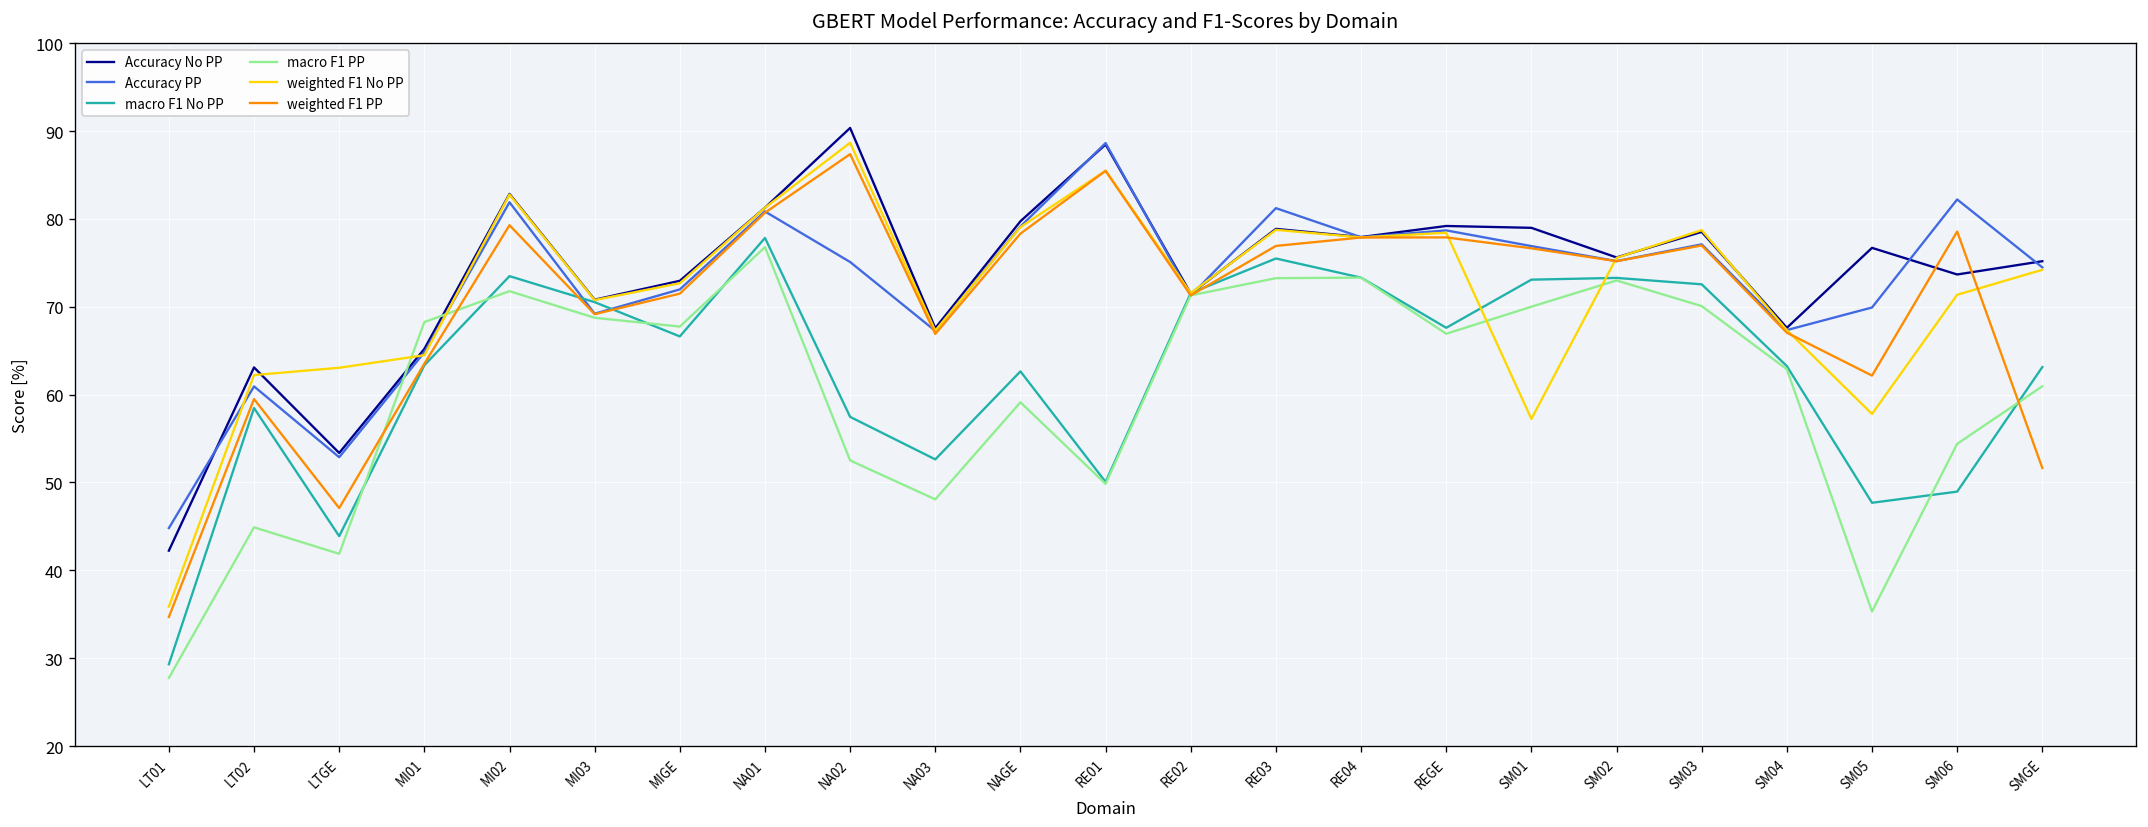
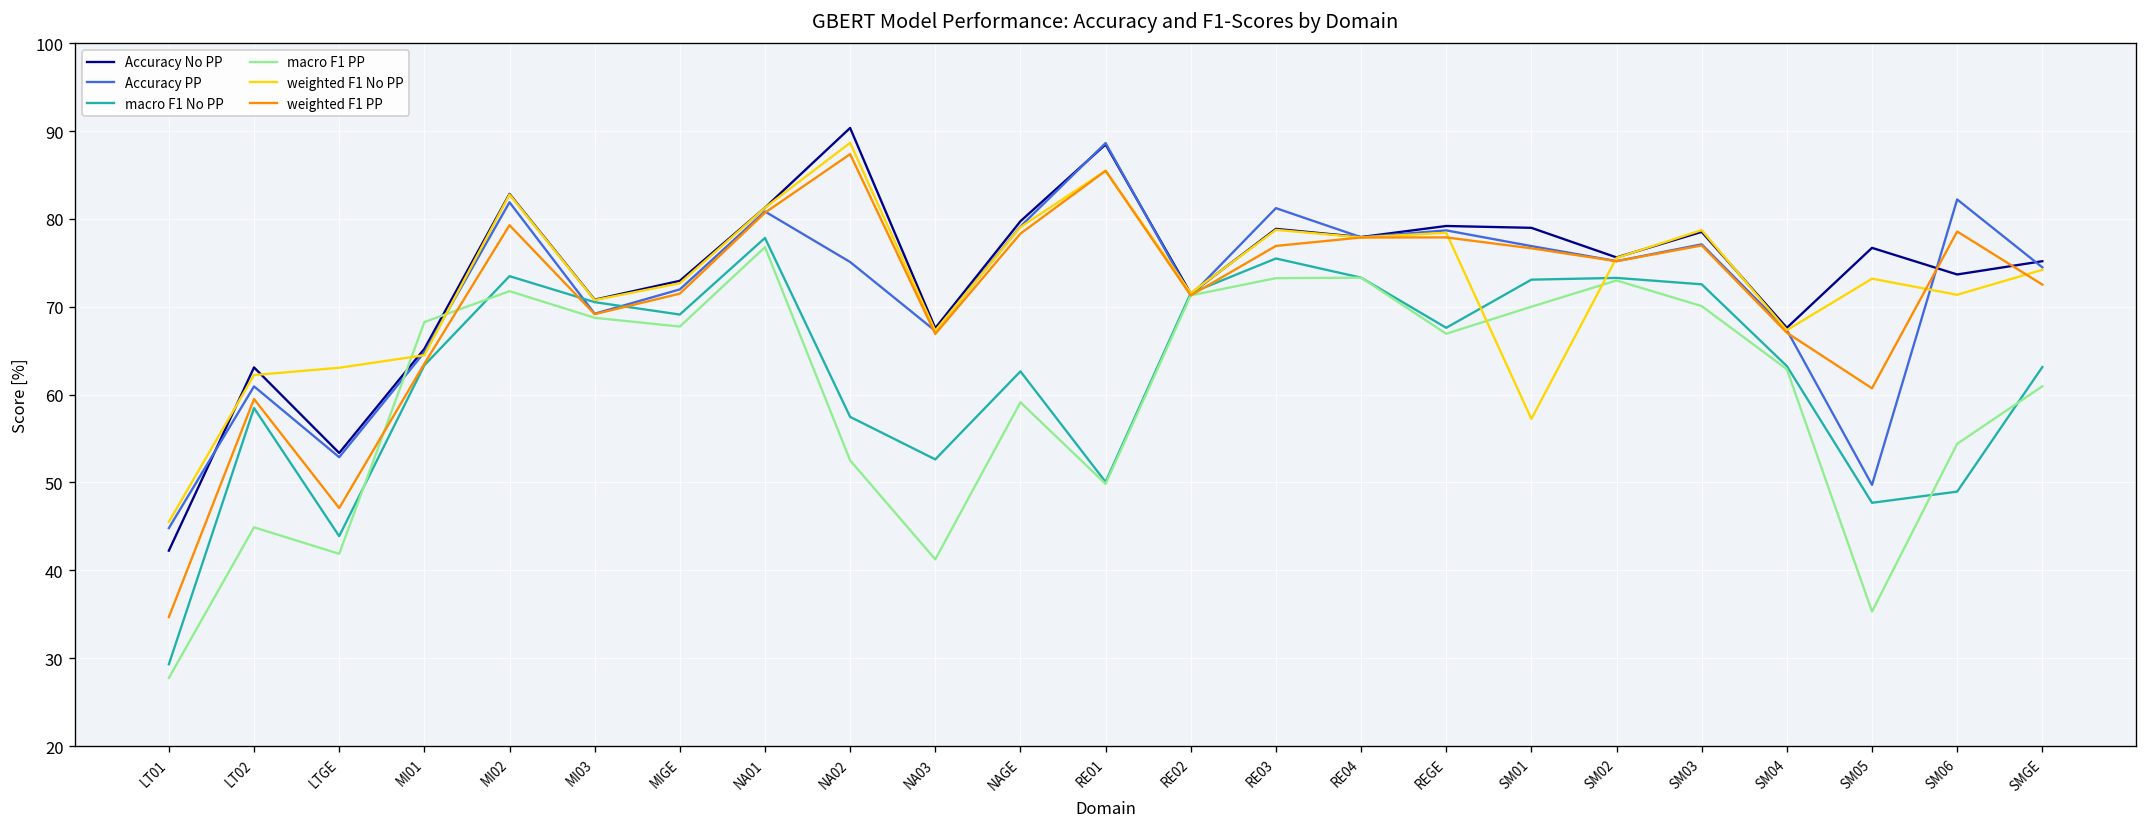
weighted F1 No PP, LT01: 36 -> 46
macro F1 No PP, MIGE: 67 -> 69
macro F1 PP, NA03: 48 -> 41
Accuracy PP, SM05: 70 -> 50
weighted F1 No PP, SM05: 58 -> 73
weighted F1 PP, SM05: 62 -> 61
weighted F1 PP, SMGE: 52 -> 73
